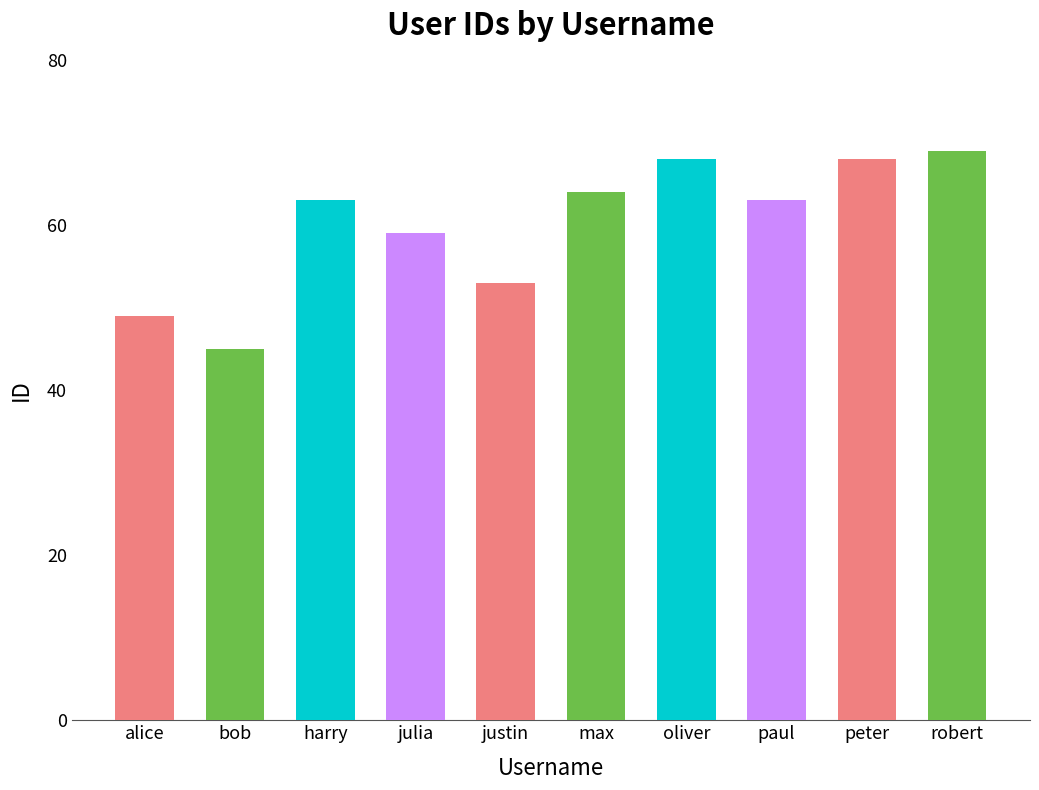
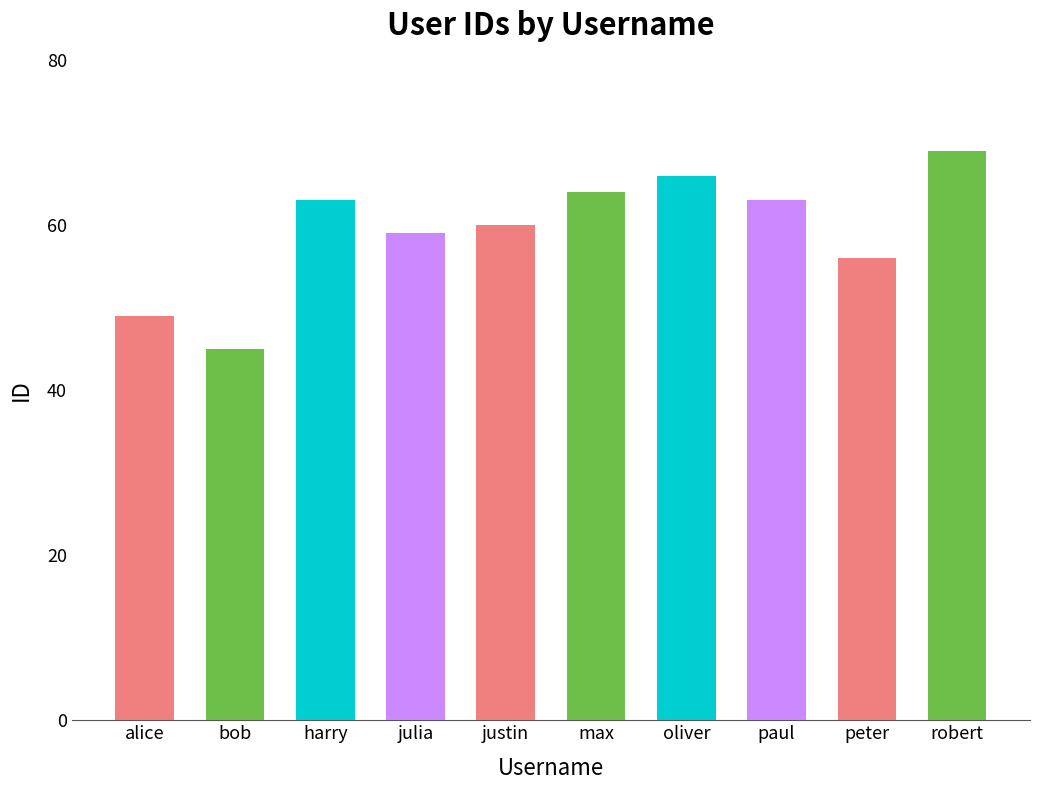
justin: 53 -> 60
oliver: 68 -> 66
peter: 68 -> 56
